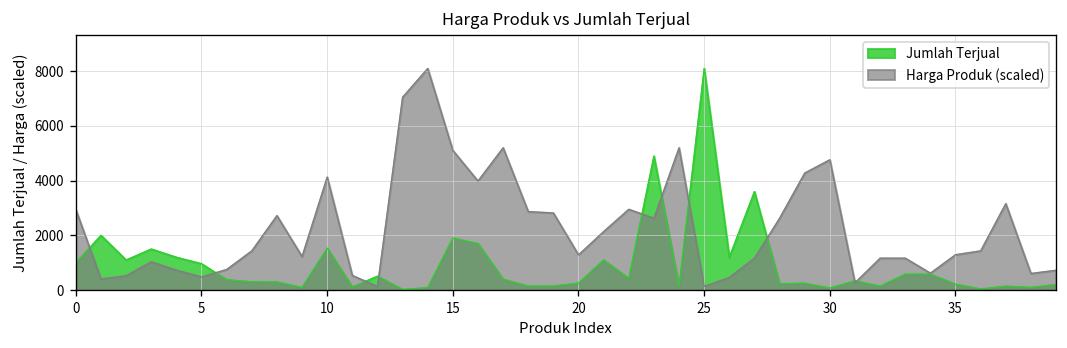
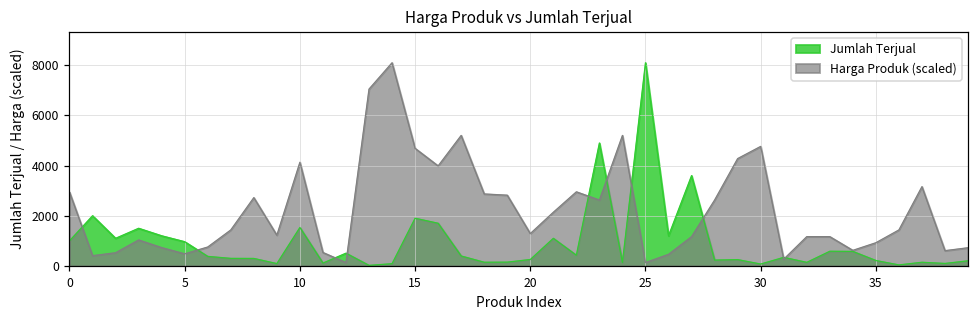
Harga Produk (scaled), 15: 5100 -> 4700
Harga Produk (scaled), 35: 1300 -> 900
